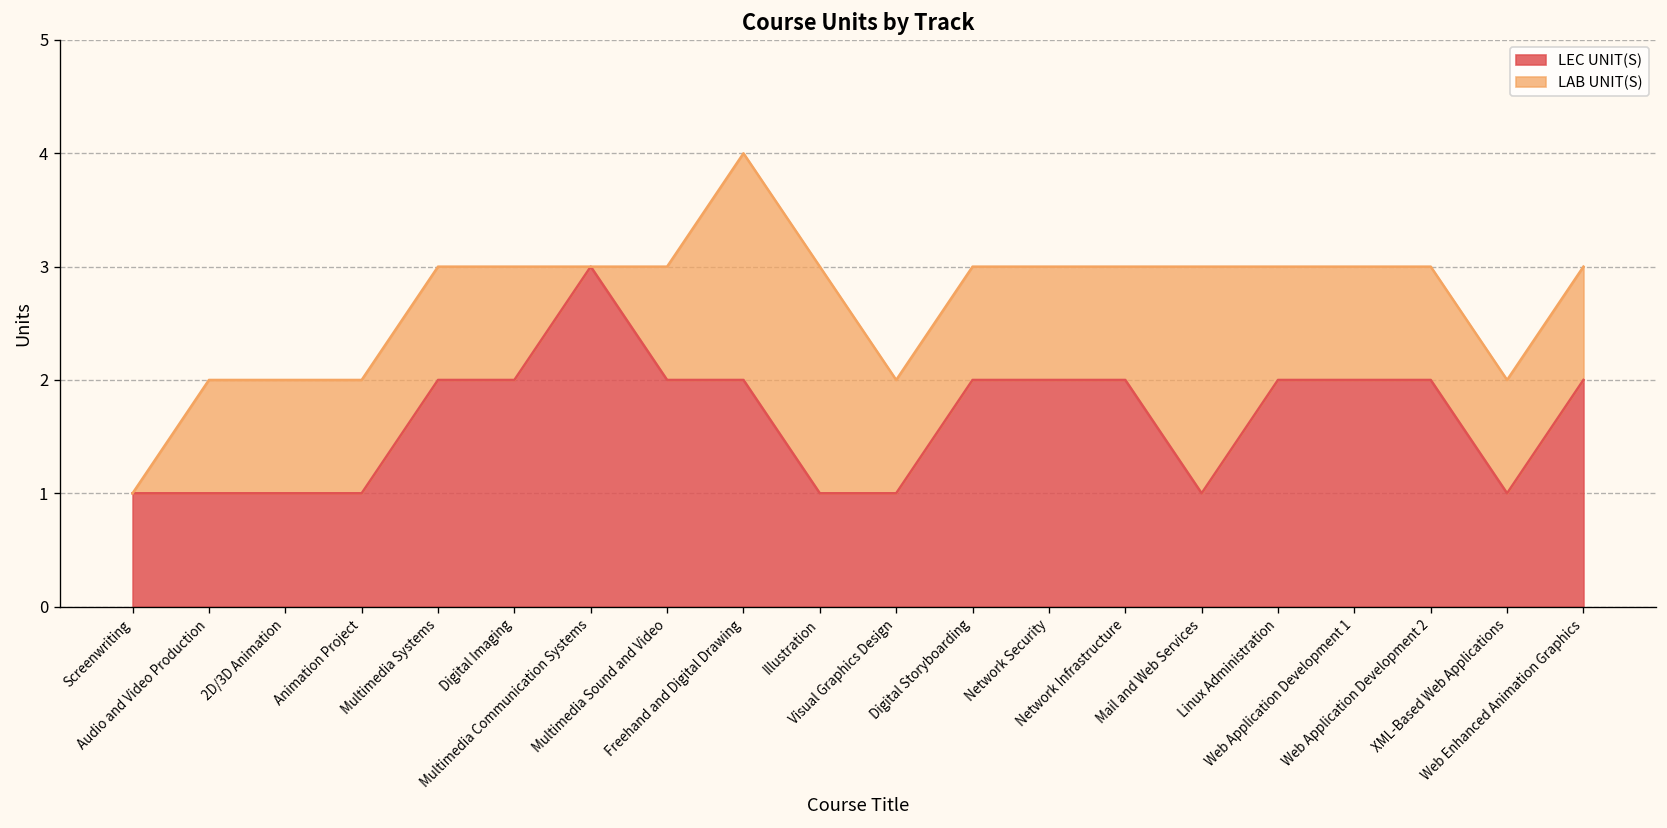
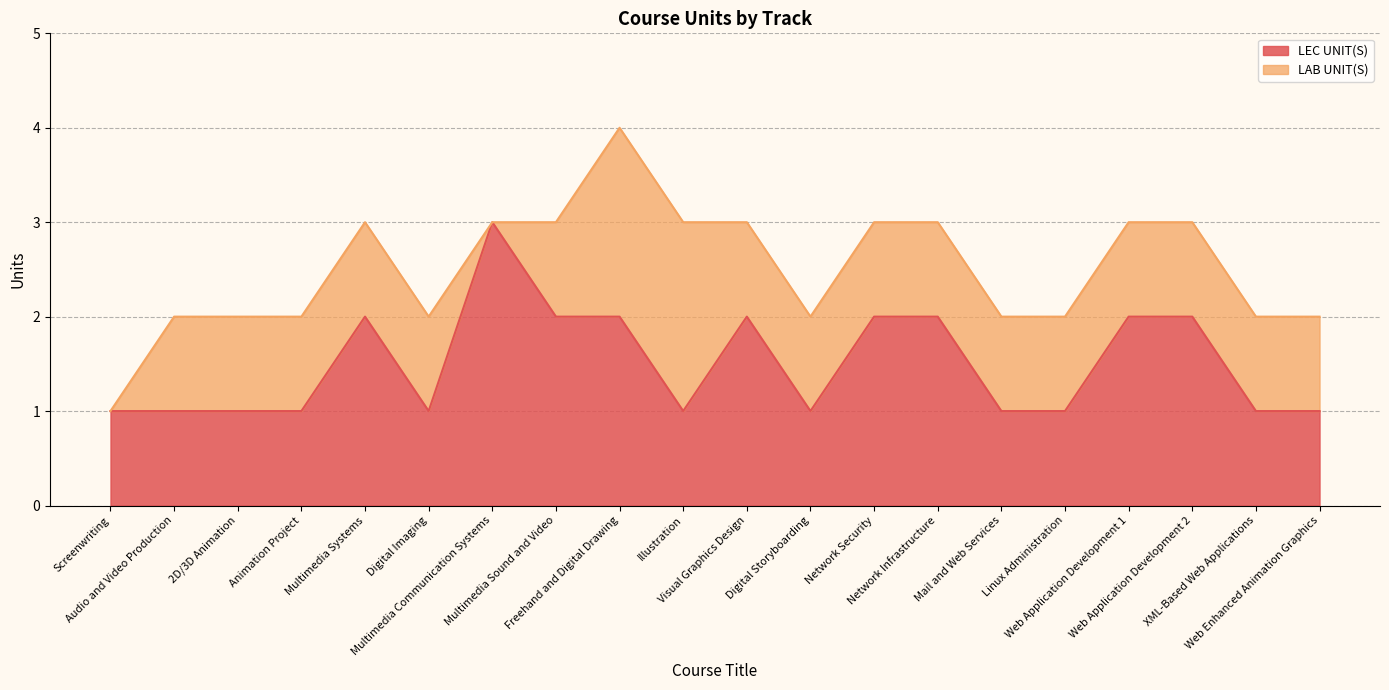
LEC UNIT(S), Digital Imaging: 2 -> 1
LEC UNIT(S), Visual Graphics Design: 1 -> 2
LEC UNIT(S), Digital Storyboarding: 2 -> 1
LAB UNIT(S), Mail and Web Services: 2 -> 1
LEC UNIT(S), Linux Administration: 2 -> 1
LEC UNIT(S), Web Enhanced Animation Graphics: 2 -> 1
